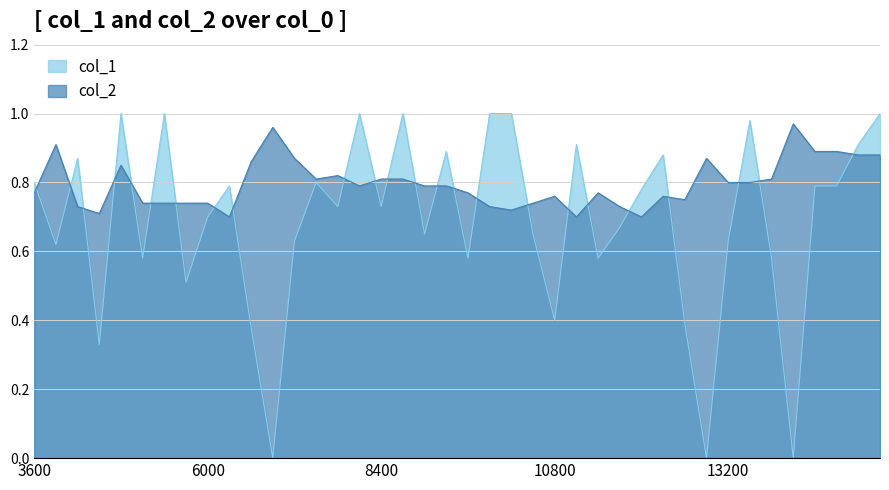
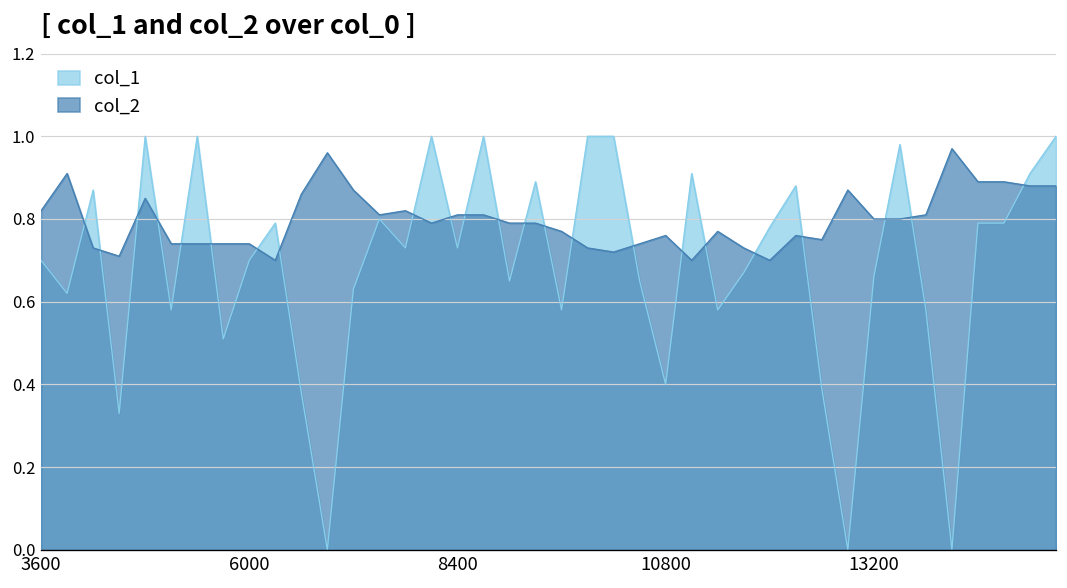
col_1, 3600: 0.8 -> 0.7
col_2, 3600: 0.77 -> 0.82
col_1, 13200: 0.63 -> 0.66
